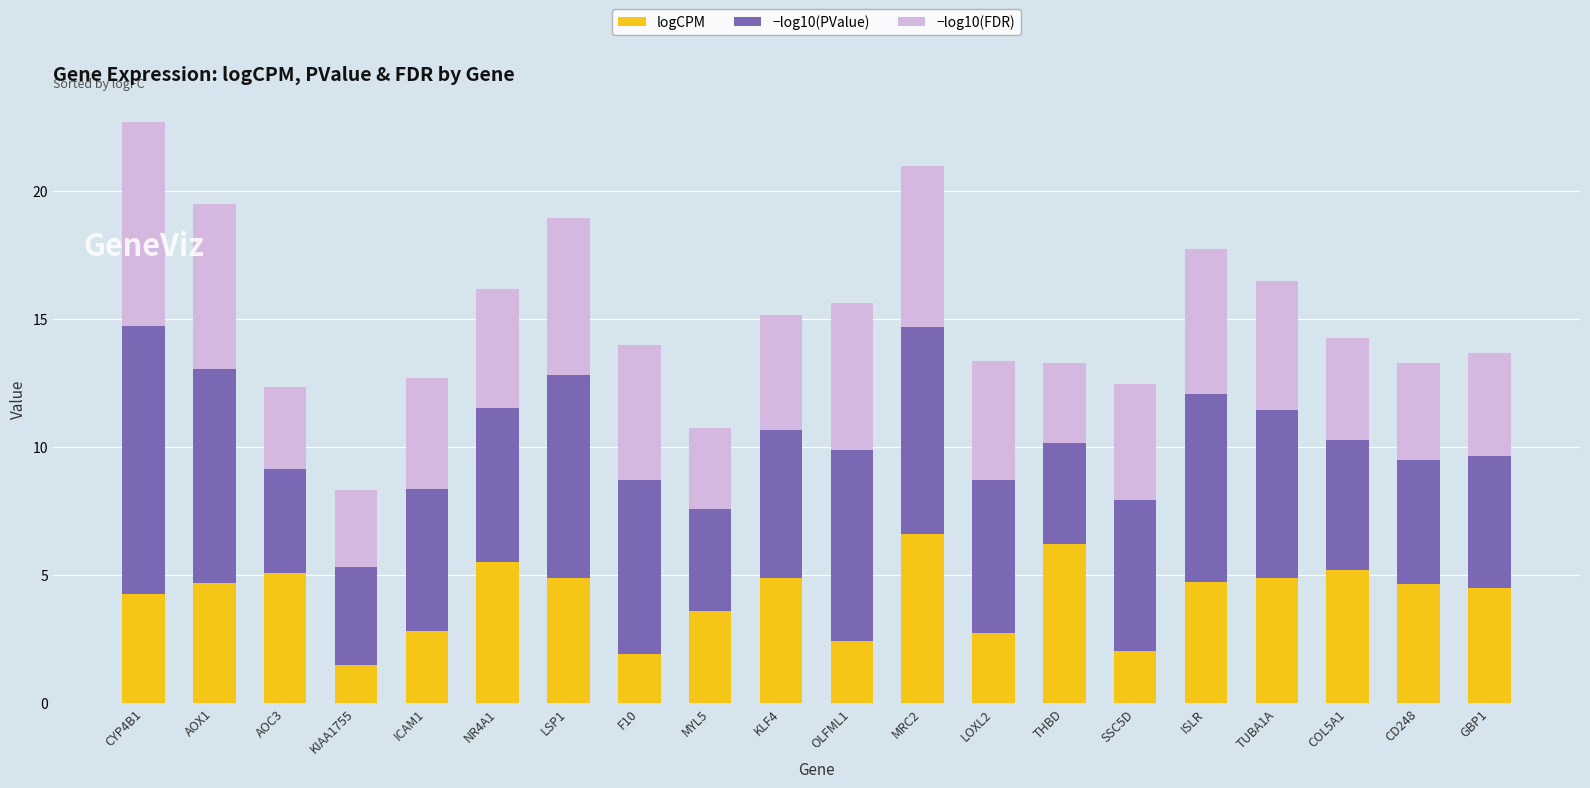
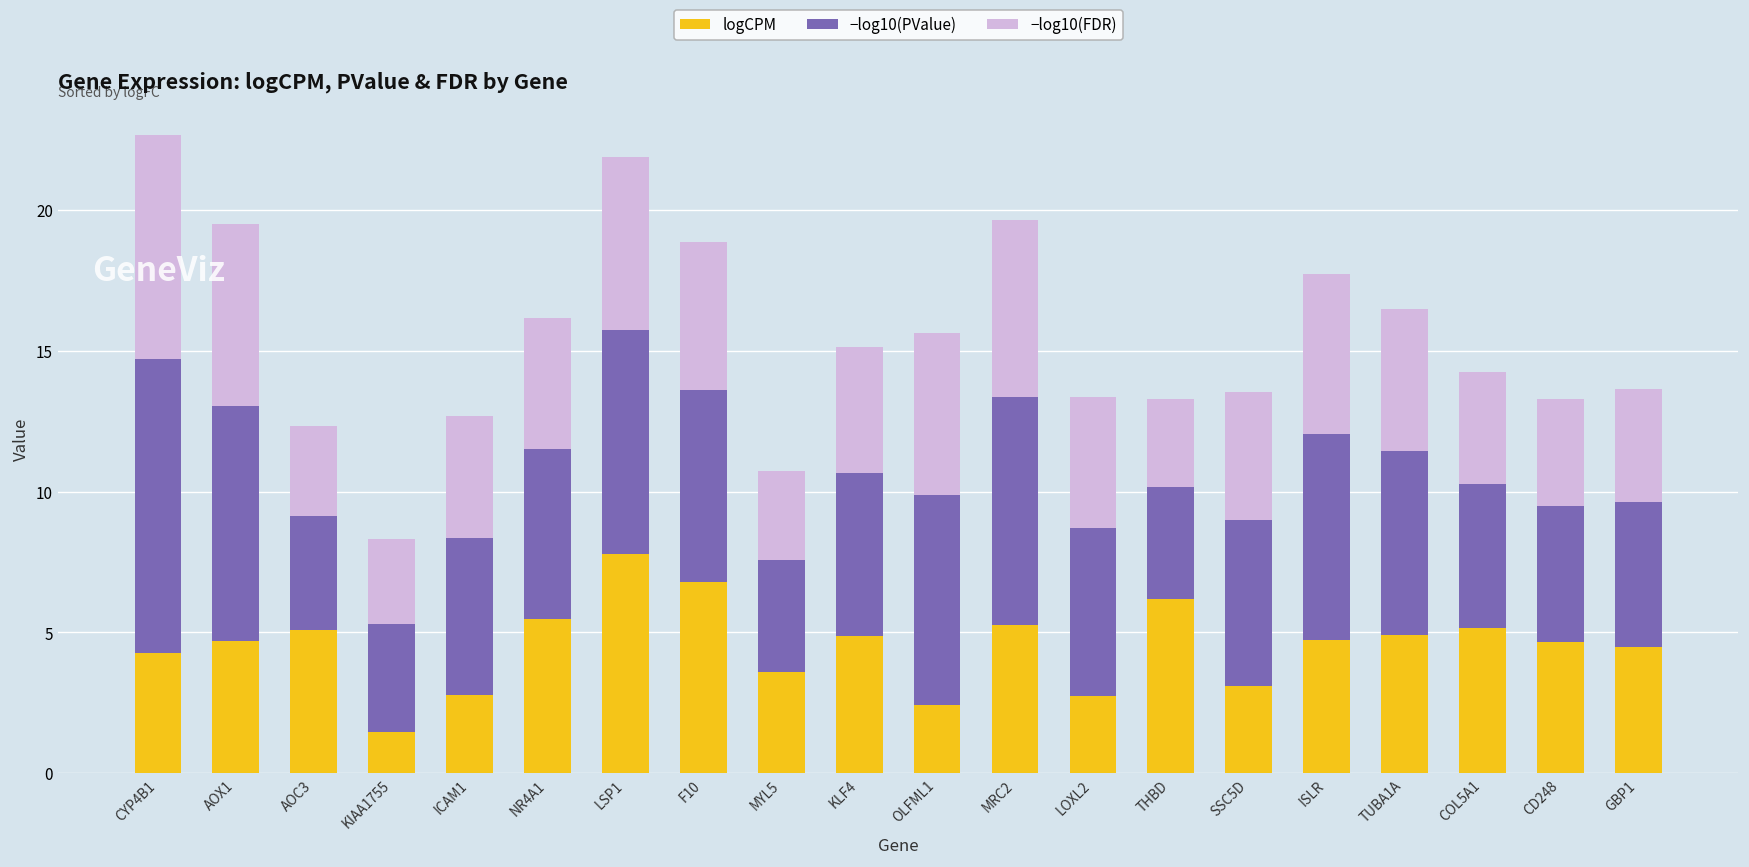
logCPM, LSP1: 4.8 -> 7.8
logCPM, F10: 1.9 -> 6.8
logCPM, MRC2: 6.6 -> 5.3
logCPM, SSC5D: 2.0 -> 3.1
